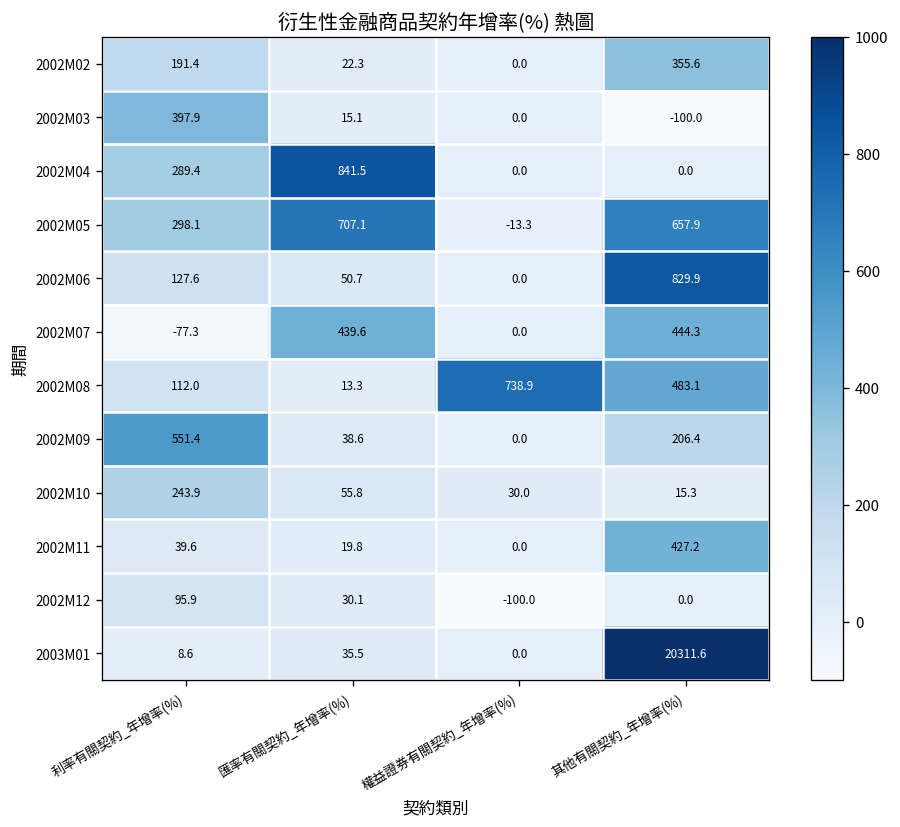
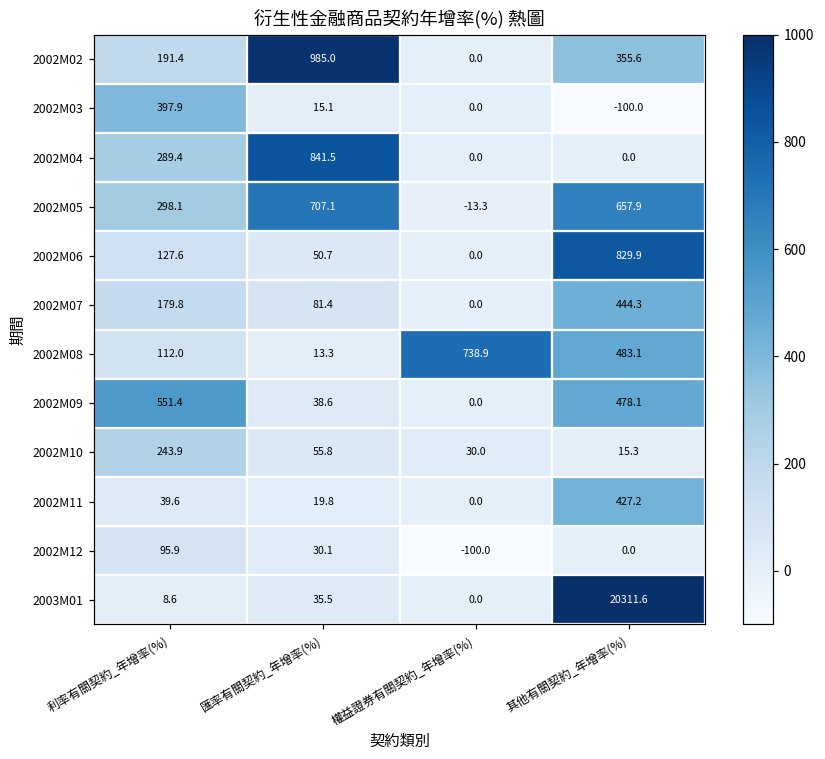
2002M02, 匯率有關契約_年增率(%): 22.3 -> 985.0
2002M07, 利率有關契約_年增率(%): -77.3 -> 179.8
2002M07, 匯率有關契約_年增率(%): 439.6 -> 81.4
2002M09, 其他有關契約_年增率(%): 206.4 -> 478.1
